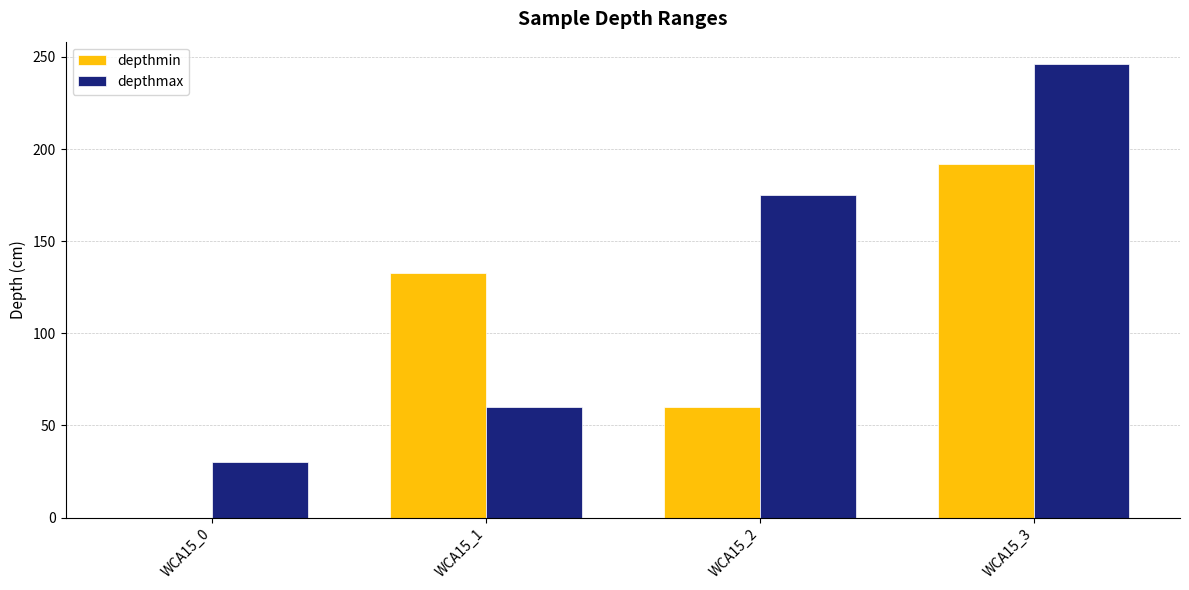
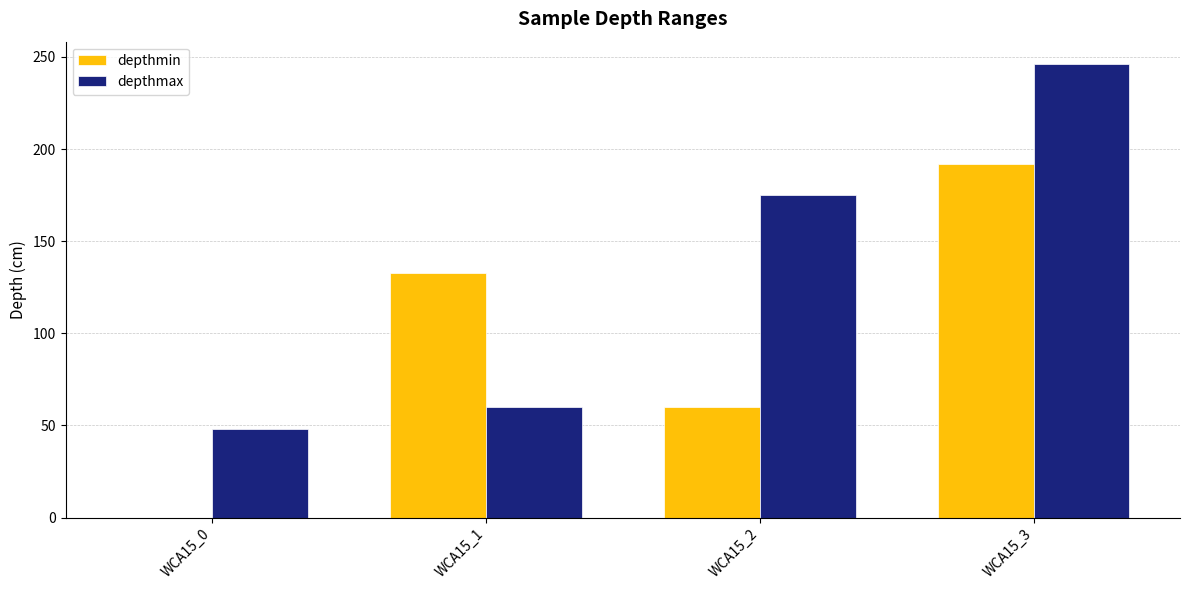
depthmax, WCA15_0: 30 -> 48
